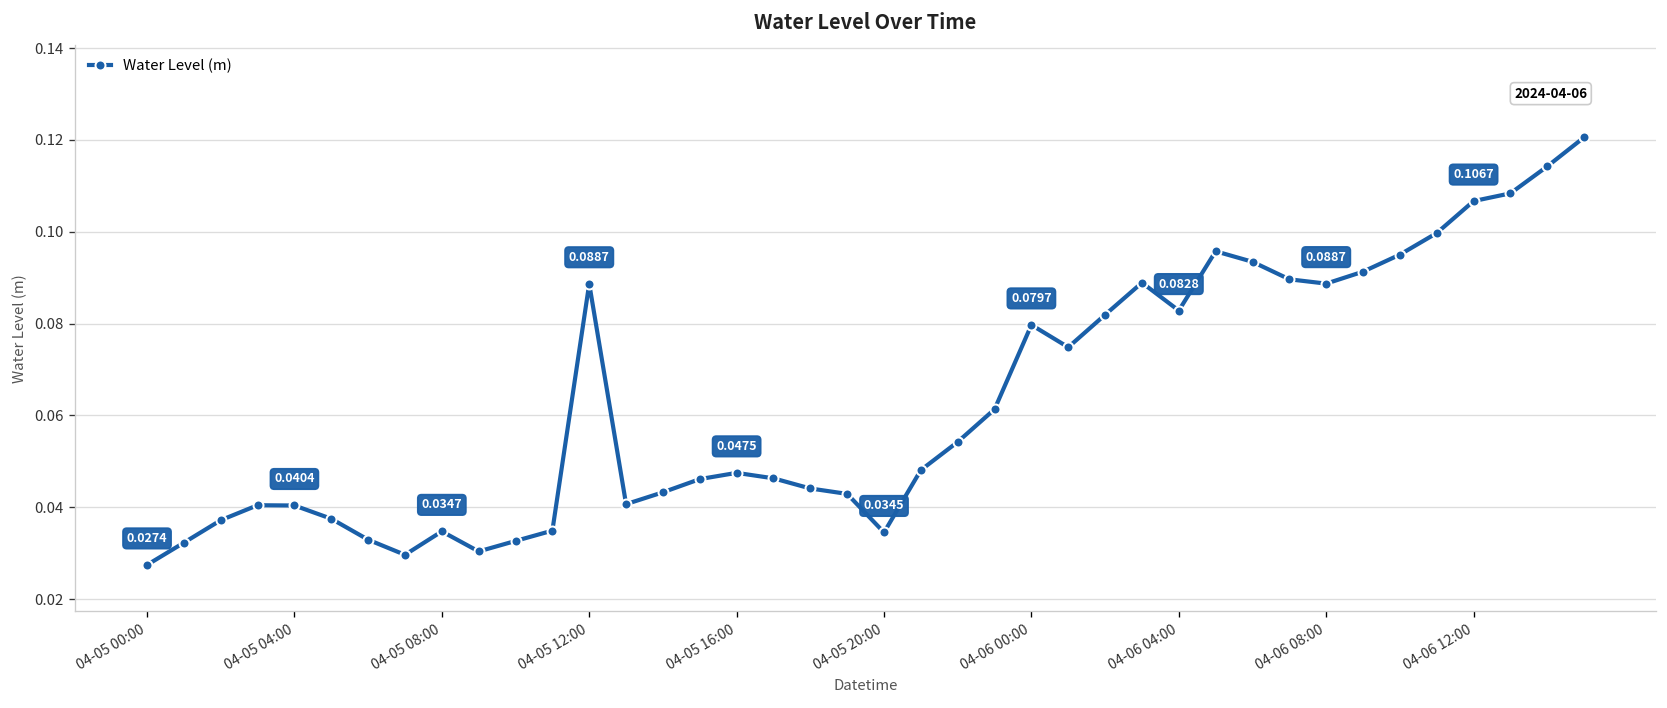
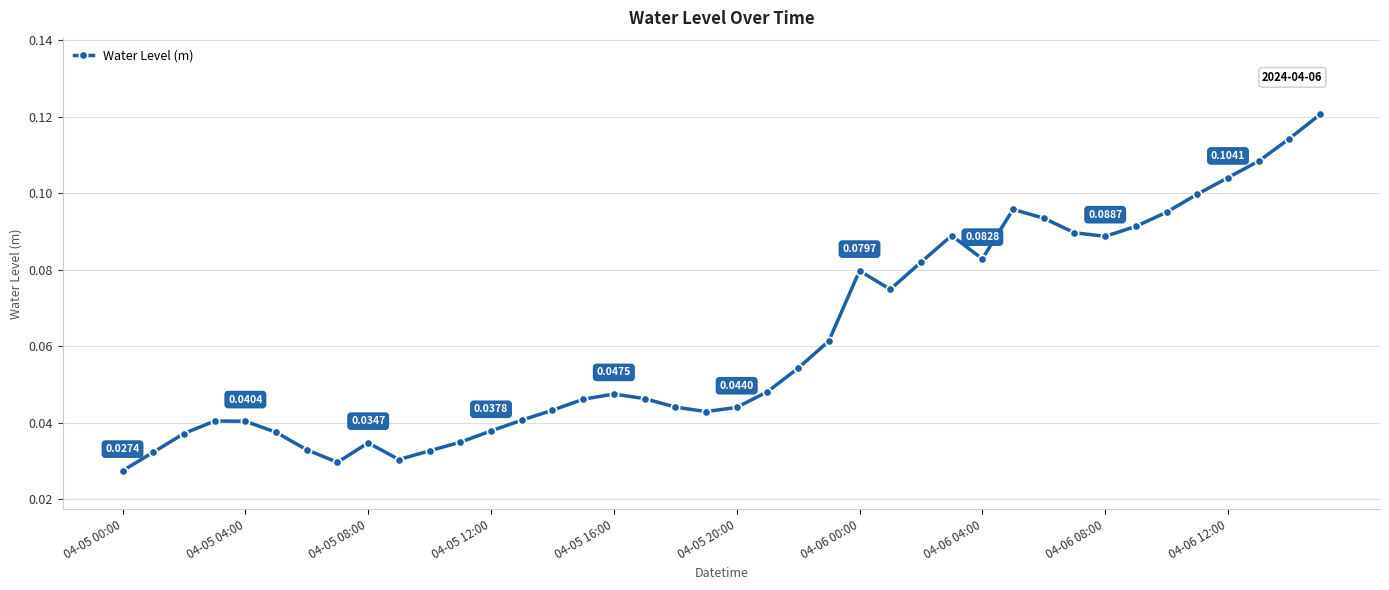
04-05 12:00: 0.0887 -> 0.0378
04-05 20:00: 0.0345 -> 0.0440
04-06 12:00: 0.1067 -> 0.1041
